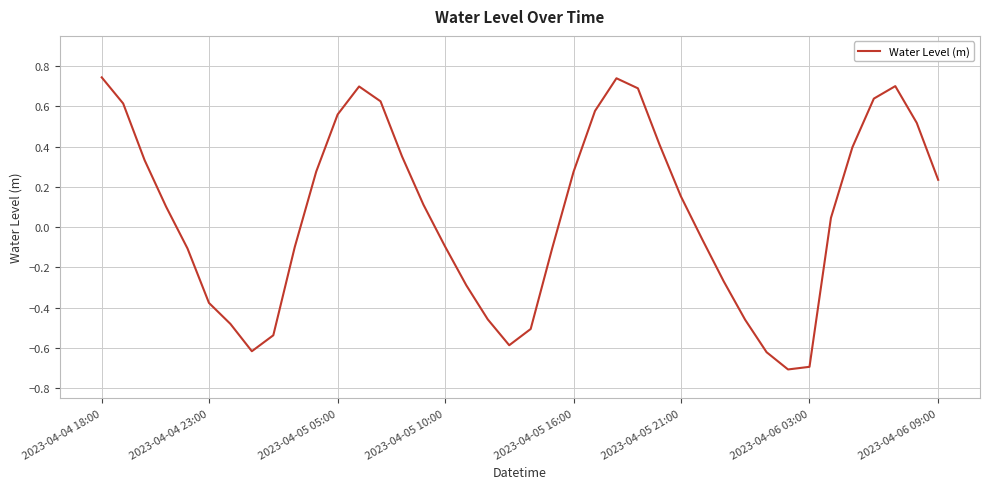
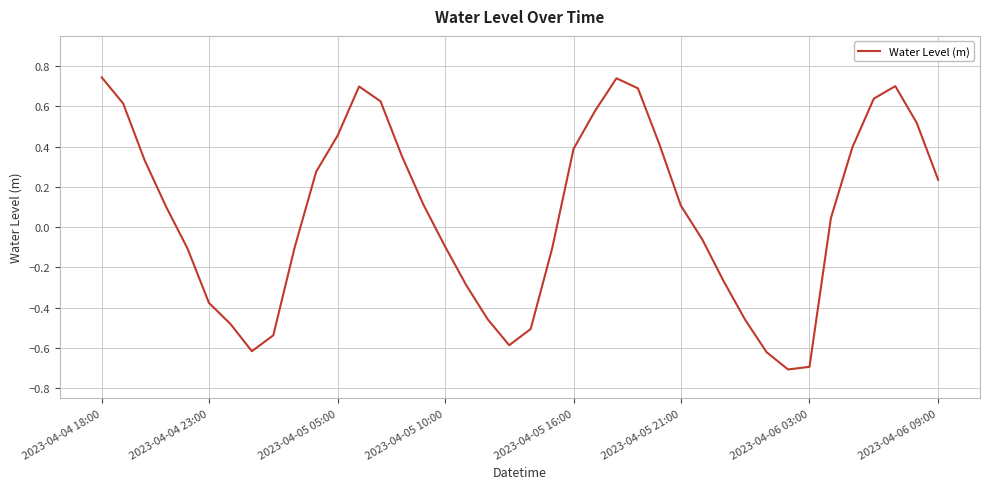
2023-04-05 05:00: 0.56 -> 0.46
2023-04-05 16:00: 0.28 -> 0.39
2023-04-05 21:00: 0.15 -> 0.11
